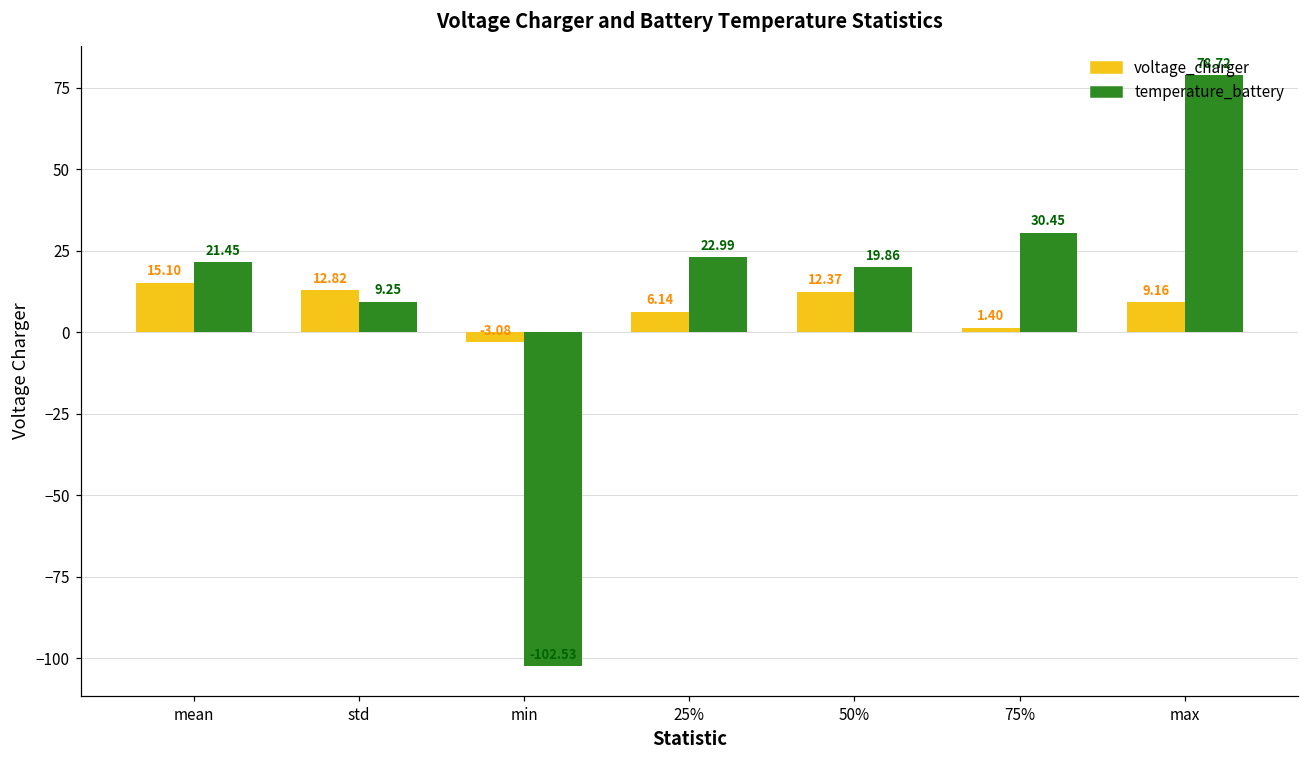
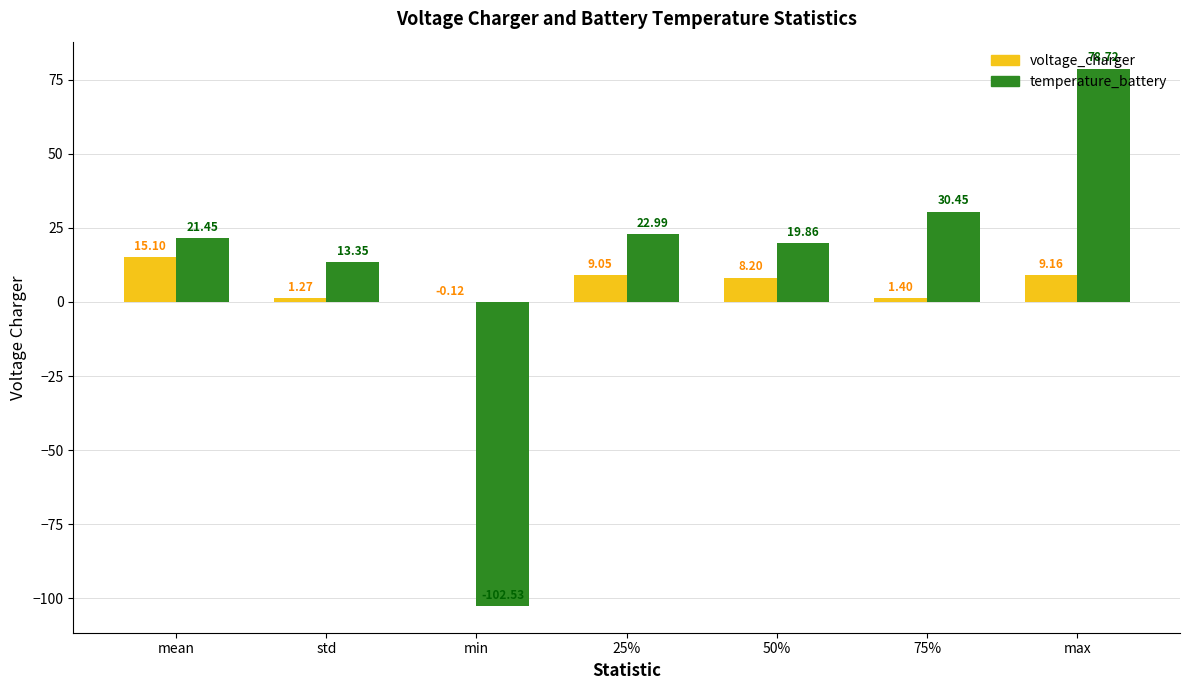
voltage_charger, std: 12.82 -> 1.27
temperature_battery, std: 9.25 -> 13.35
voltage_charger, min: -3.08 -> -0.12
voltage_charger, 25%: 6.14 -> 9.05
voltage_charger, 50%: 12.37 -> 8.20
